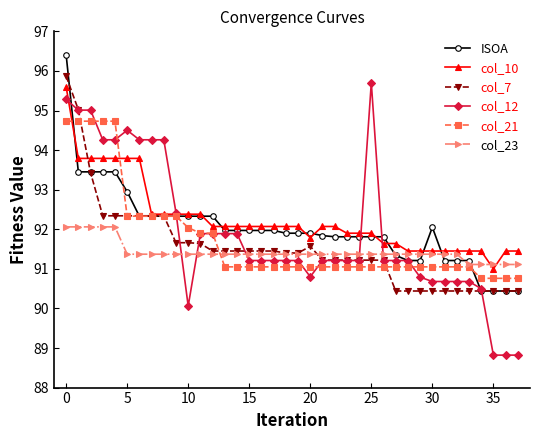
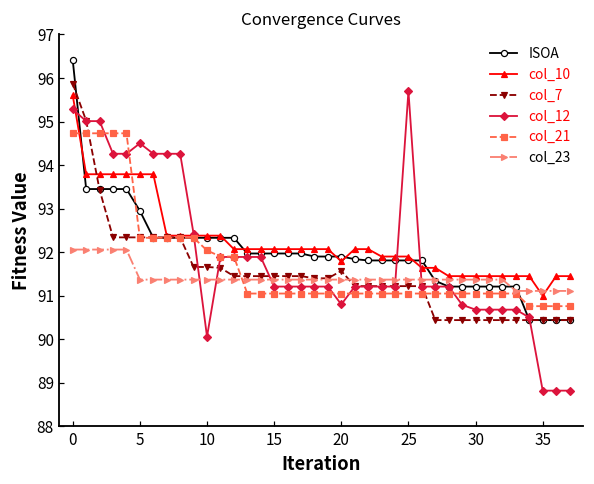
ISOA, 30: 92.1 -> 91.2
